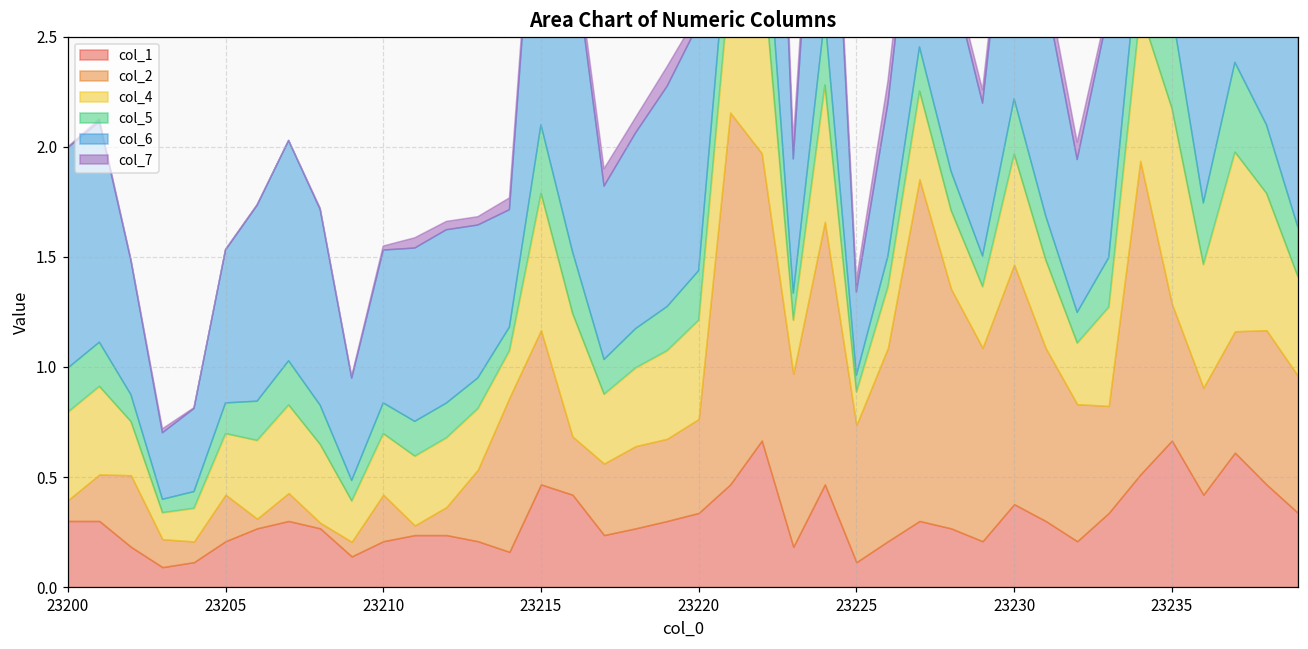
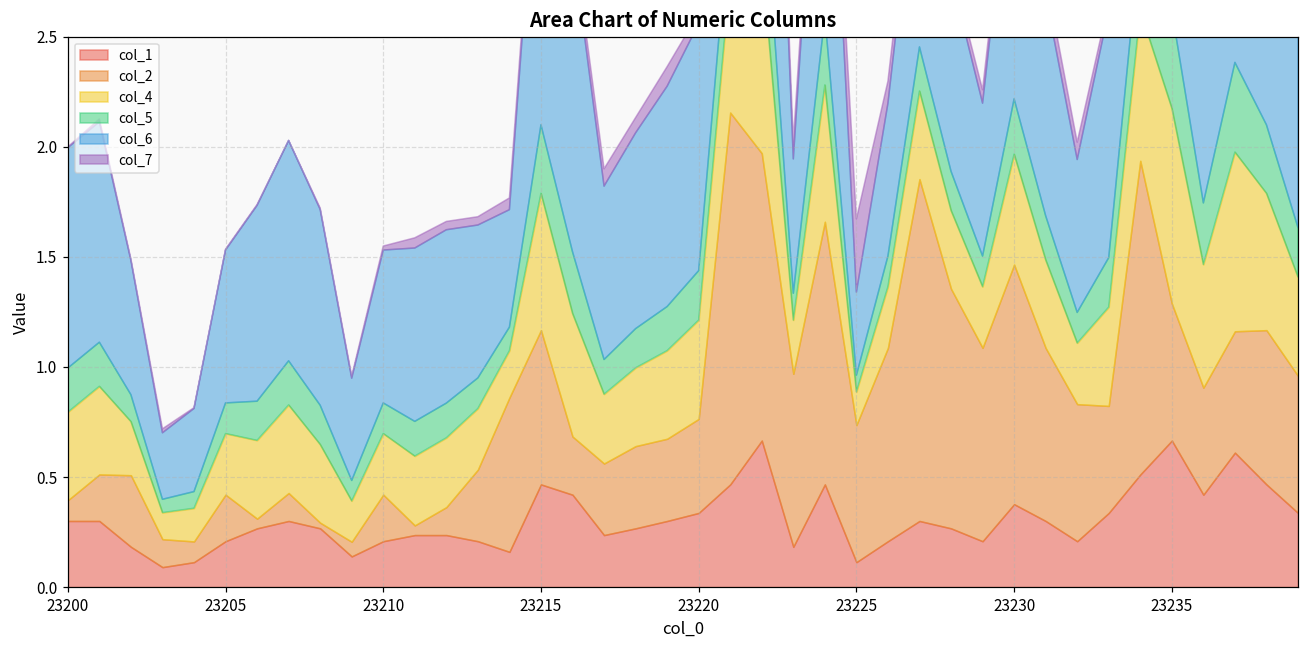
col_7, 23225: 0.05 -> 0.33
